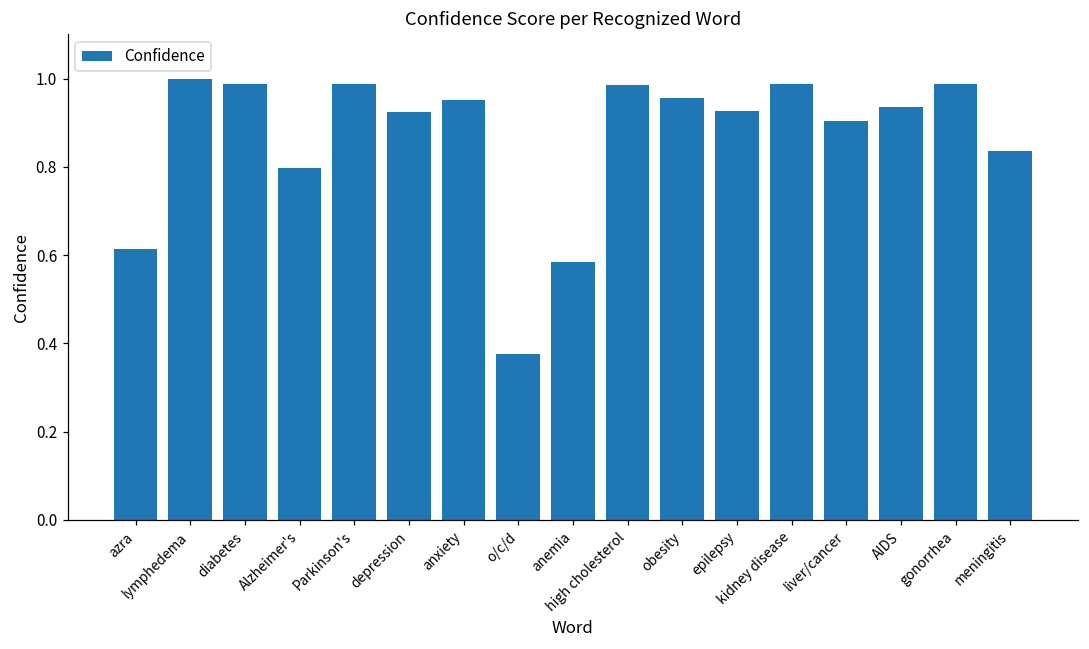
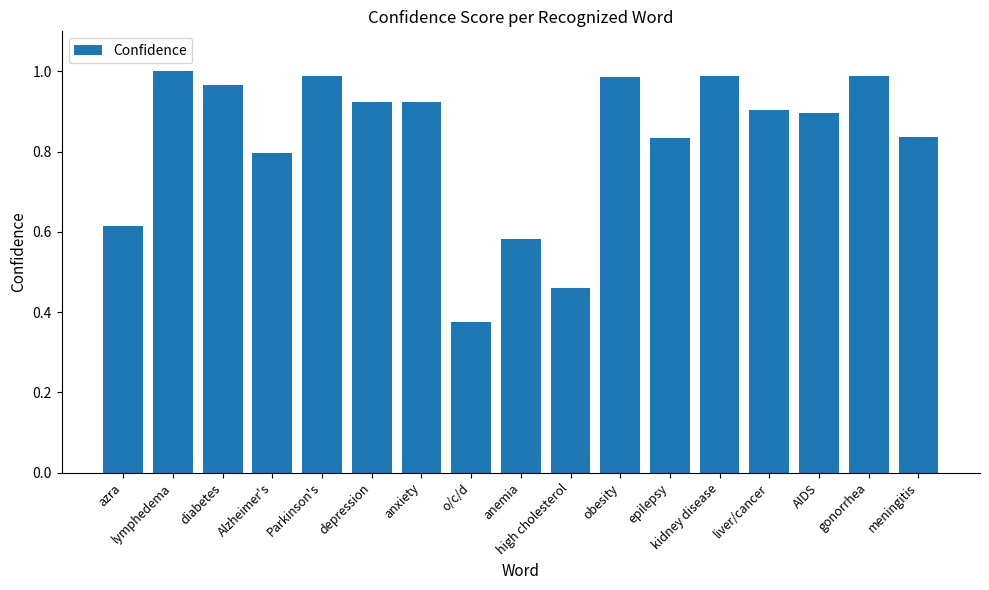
diabetes: 0.99 -> 0.97
anxiety: 0.95 -> 0.92
high cholesterol: 0.98 -> 0.46
obesity: 0.96 -> 0.99
epilepsy: 0.93 -> 0.83
AIDS: 0.94 -> 0.90
